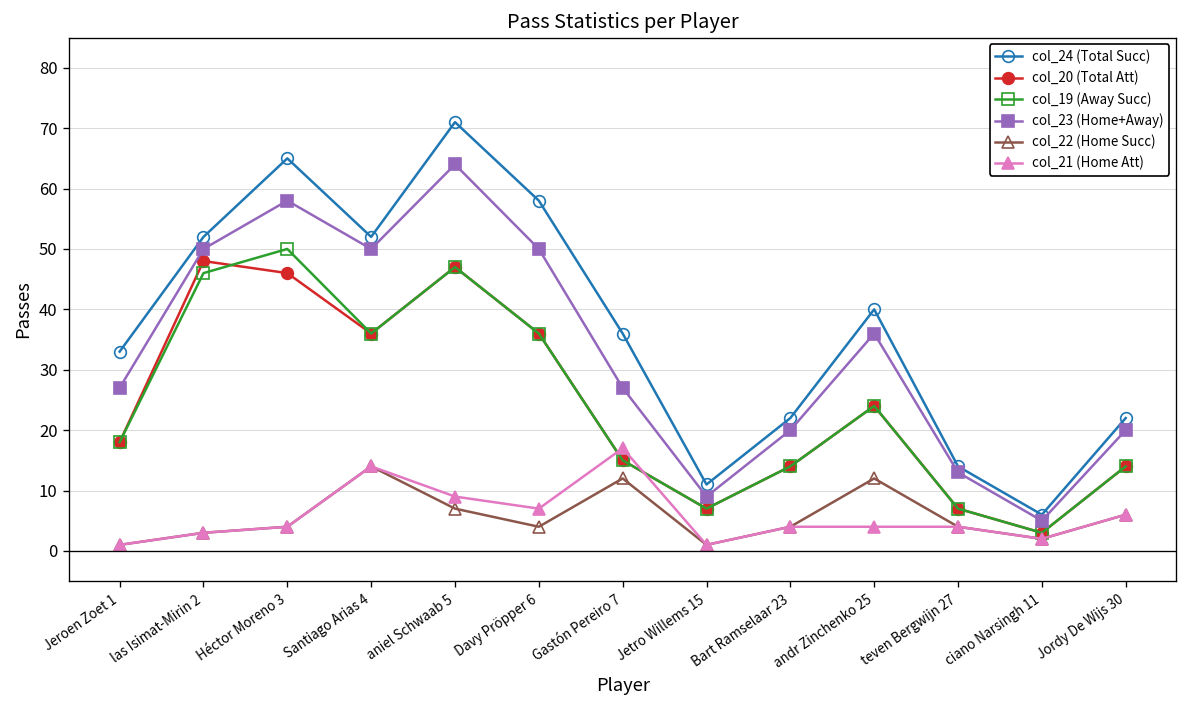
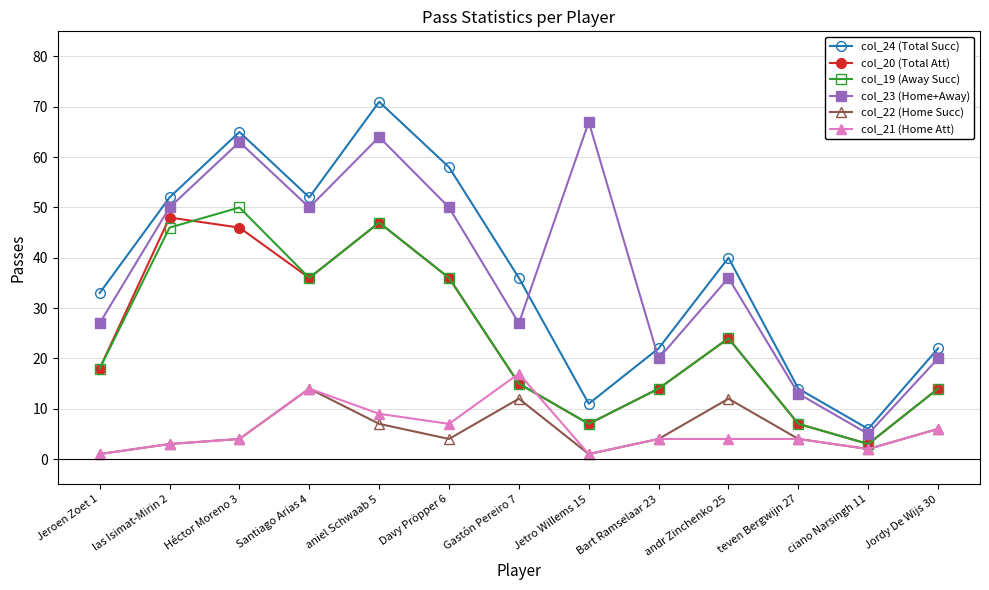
col_23 (Home+Away), Héctor Moreno 3: 58 -> 63
col_23 (Home+Away), Jetro Willems 15: 9 -> 67
